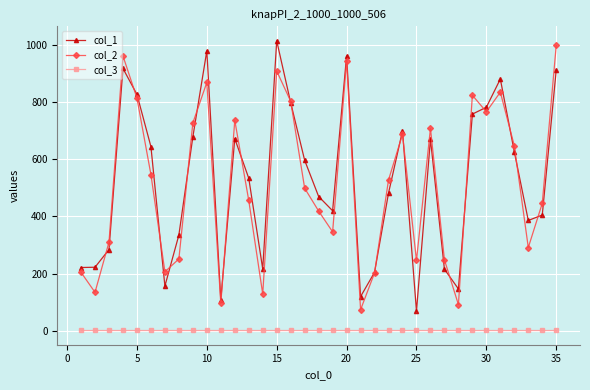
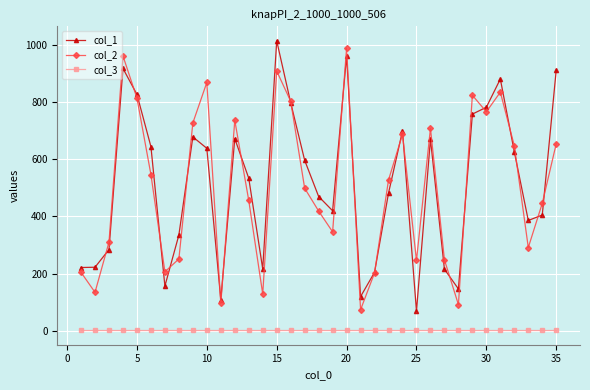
col_1, 10: 980 -> 640
col_2, 20: 950 -> 990
col_2, 35: 1000 -> 660
